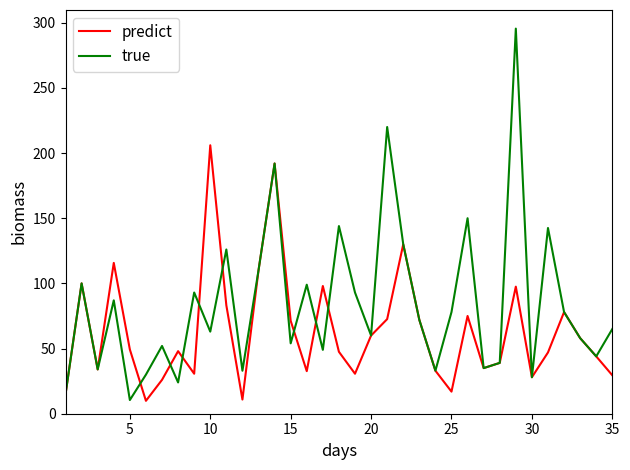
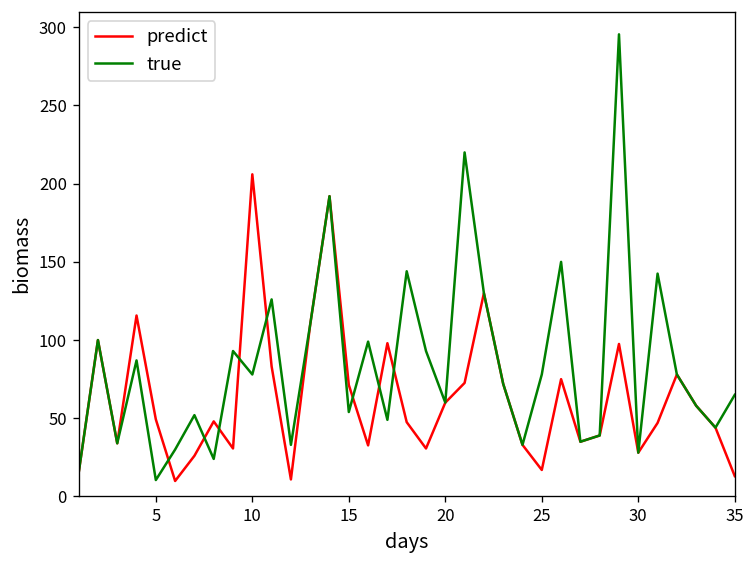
true, 10: 63 -> 78
predict, 35: 30 -> 13
